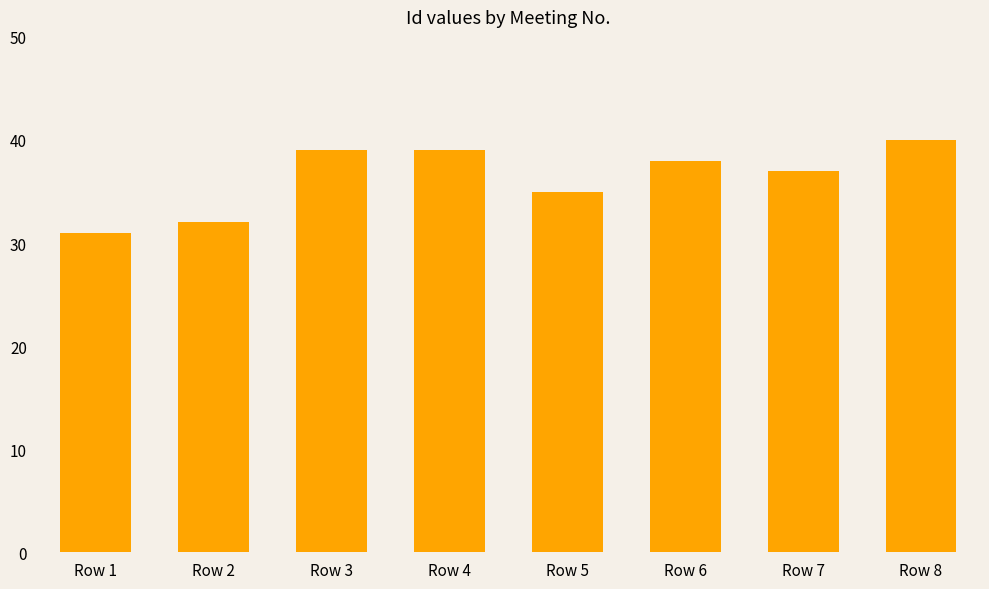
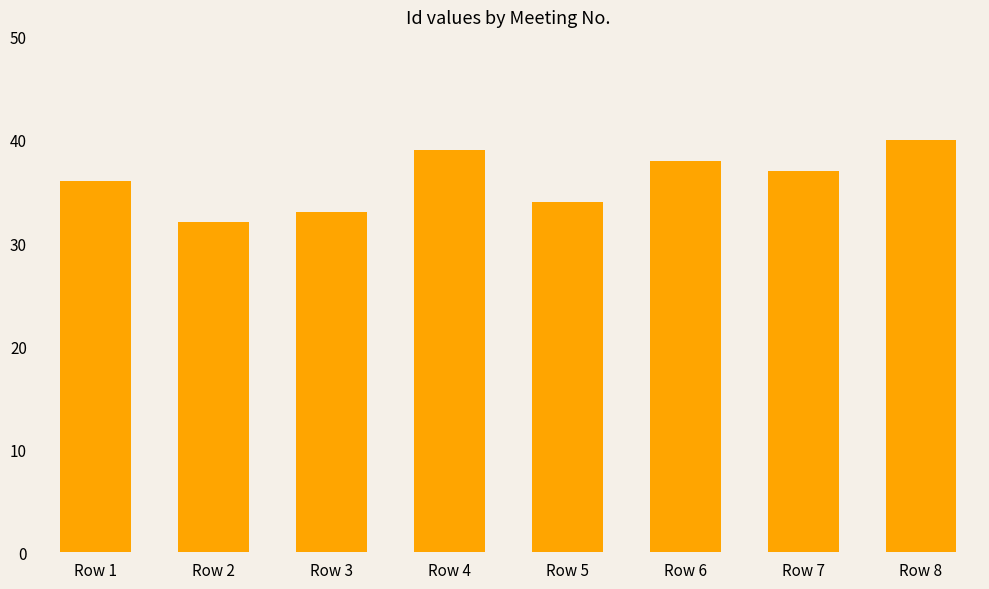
Row 1: 31 -> 36
Row 3: 39 -> 33
Row 5: 35 -> 34
